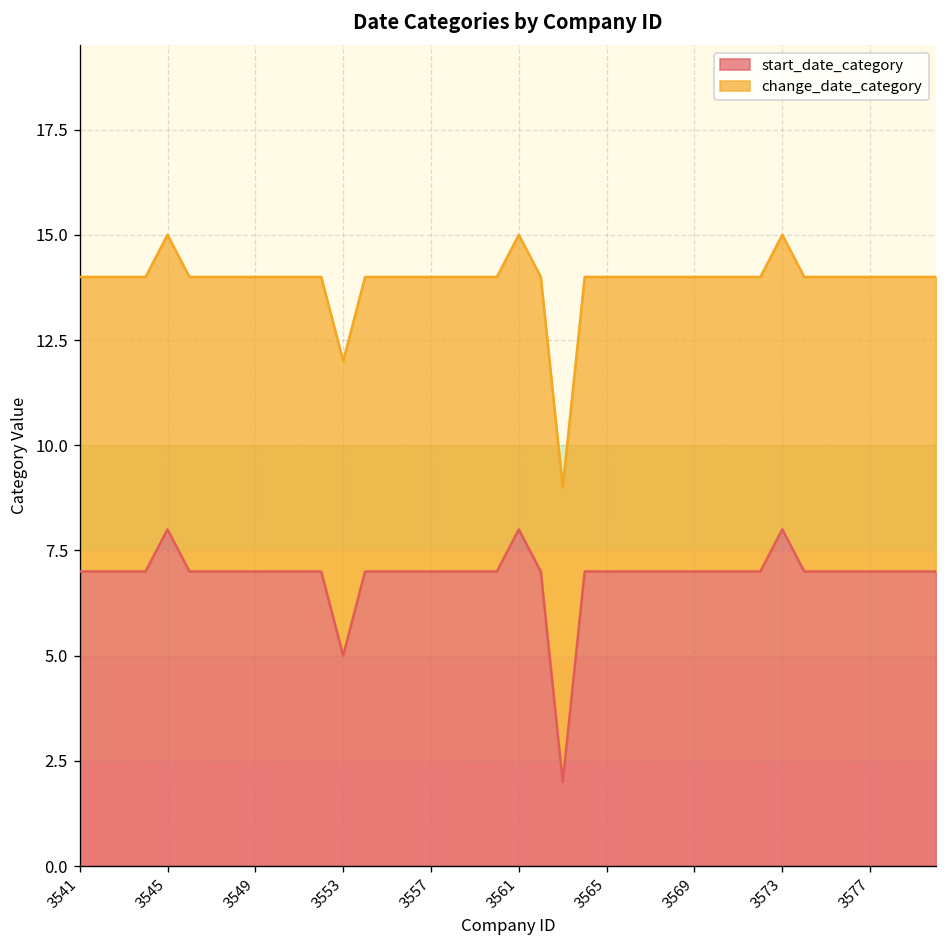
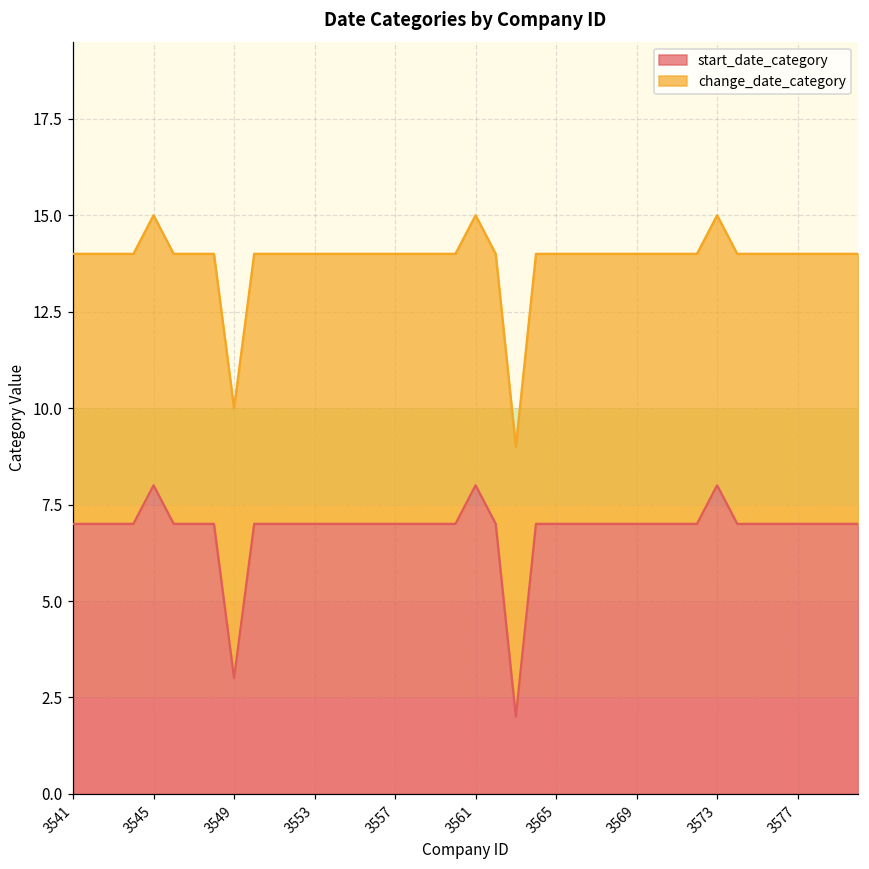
start_date_category, 3549: 7 -> 3
start_date_category, 3553: 5 -> 7
